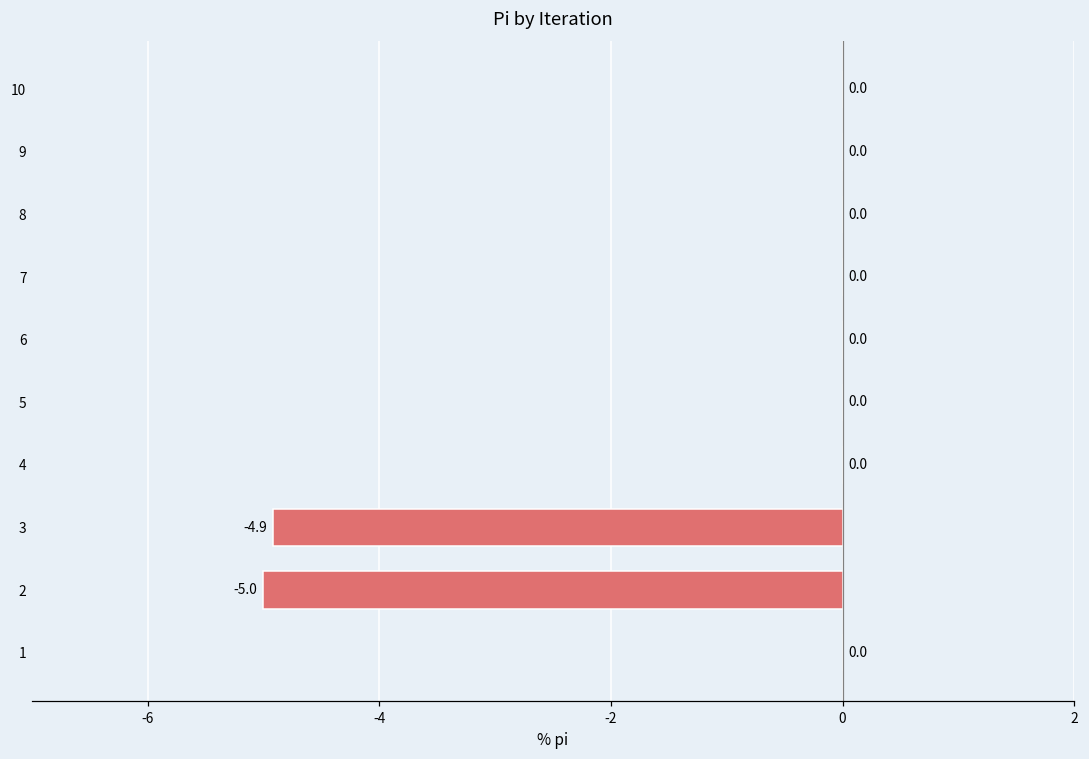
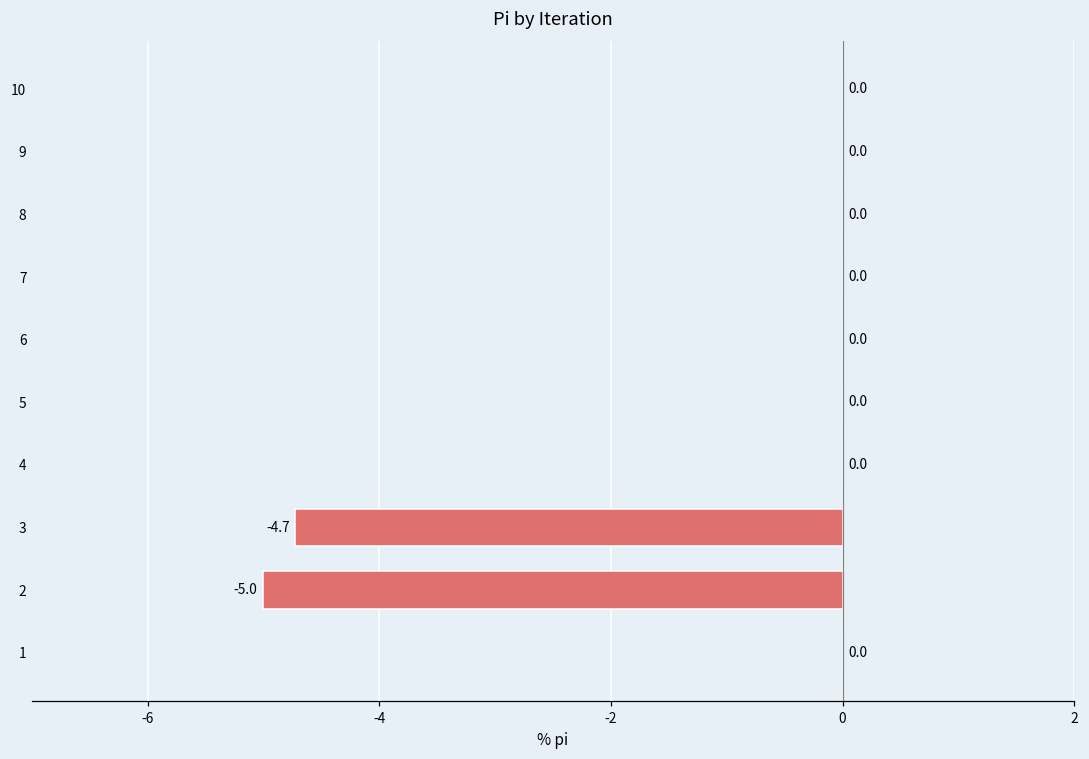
3: -4.9 -> -4.7
